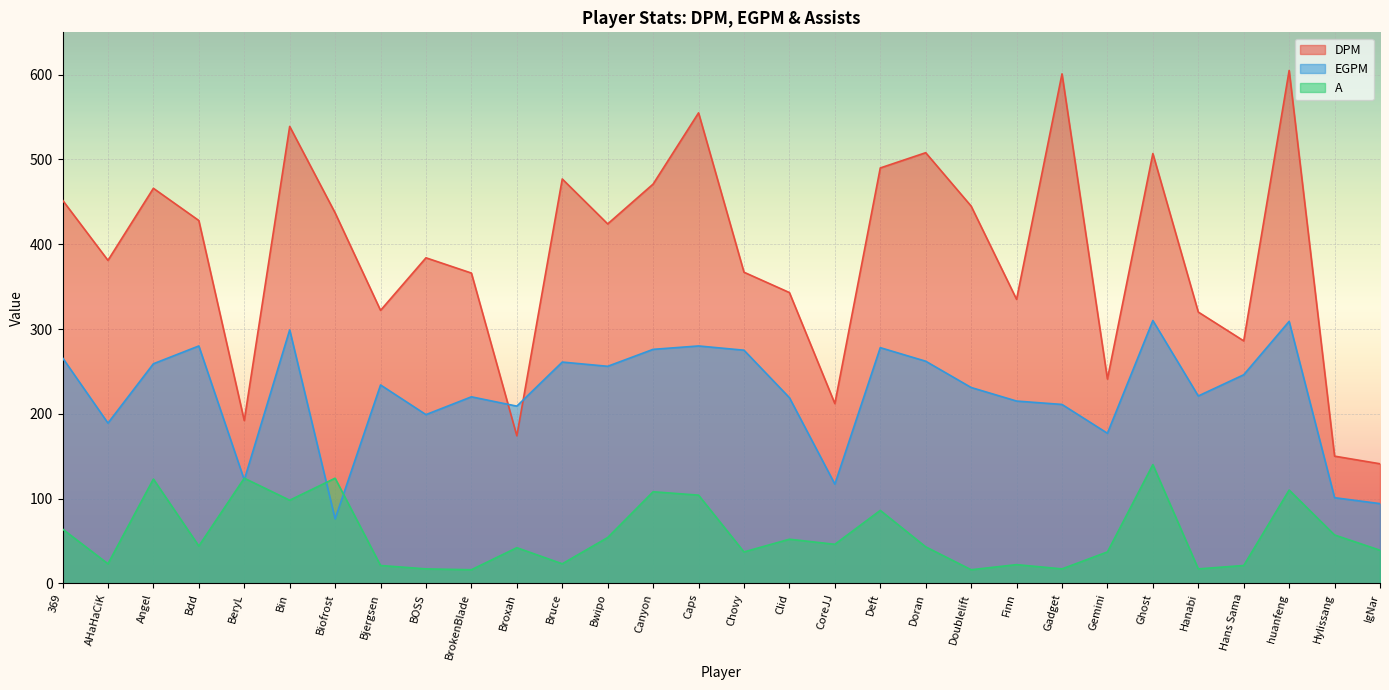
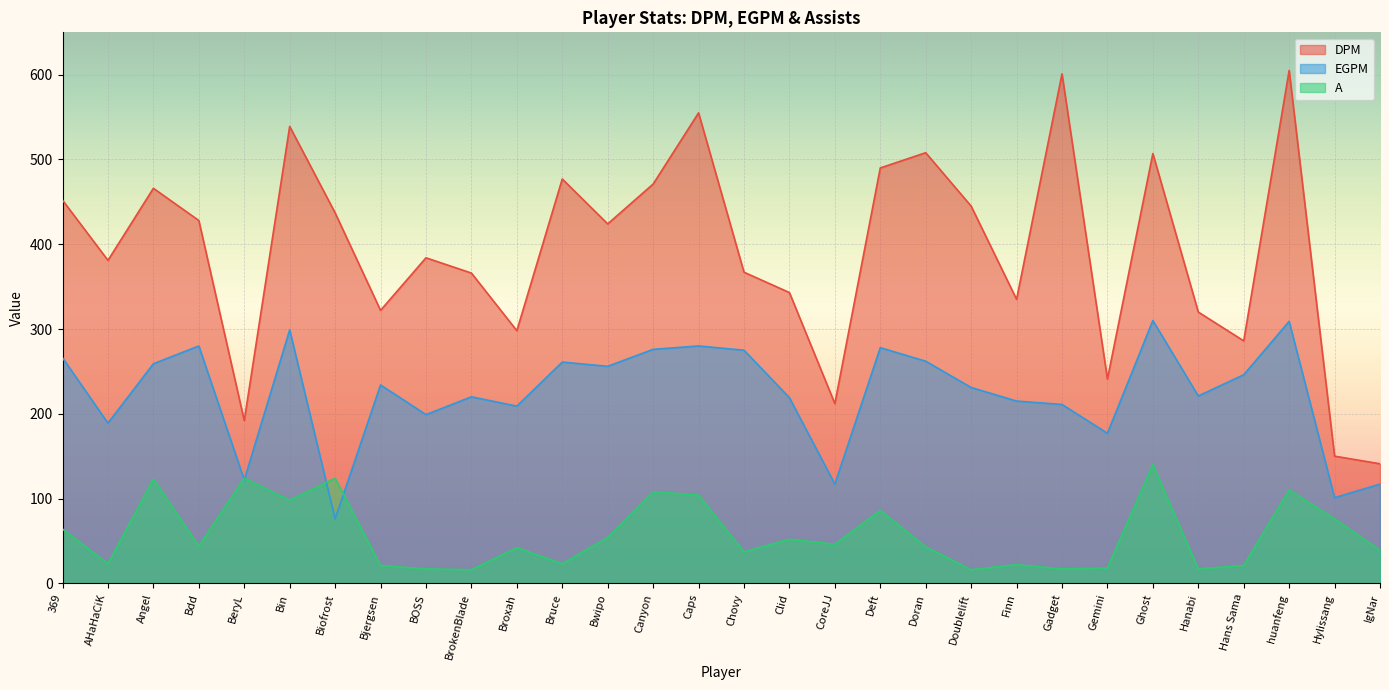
DPM, Broxah: 170 -> 300
A, Gemini: 40 -> 20
A, Hylissang: 60 -> 80
EGPM, IgNar: 90 -> 120
